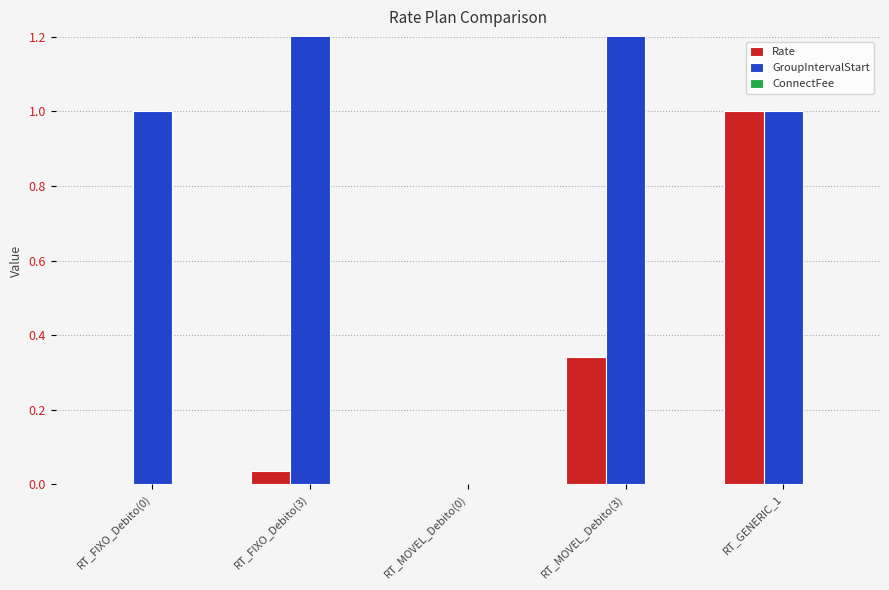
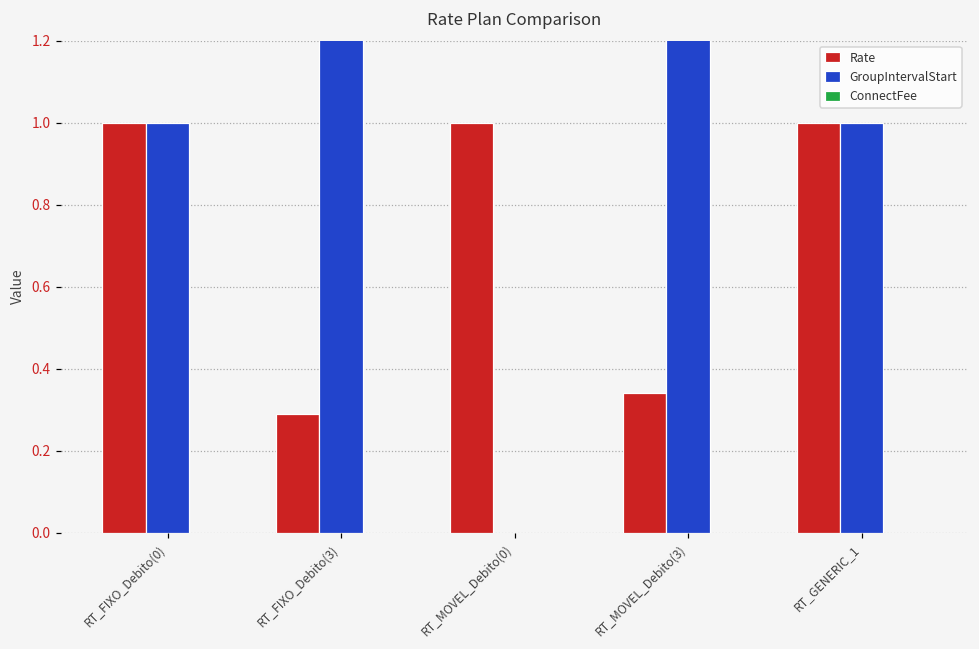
Rate, RT_FIXO_Debito(0): 0 -> 1
Rate, RT_FIXO_Debito(3): 0.04 -> 0.29
Rate, RT_MOVEL_Debito(0): 0 -> 1
